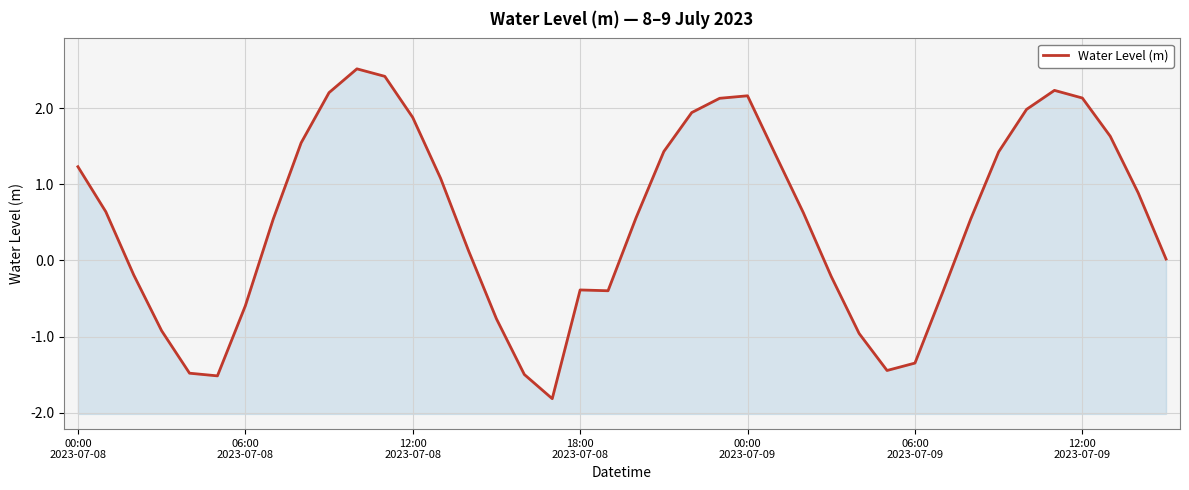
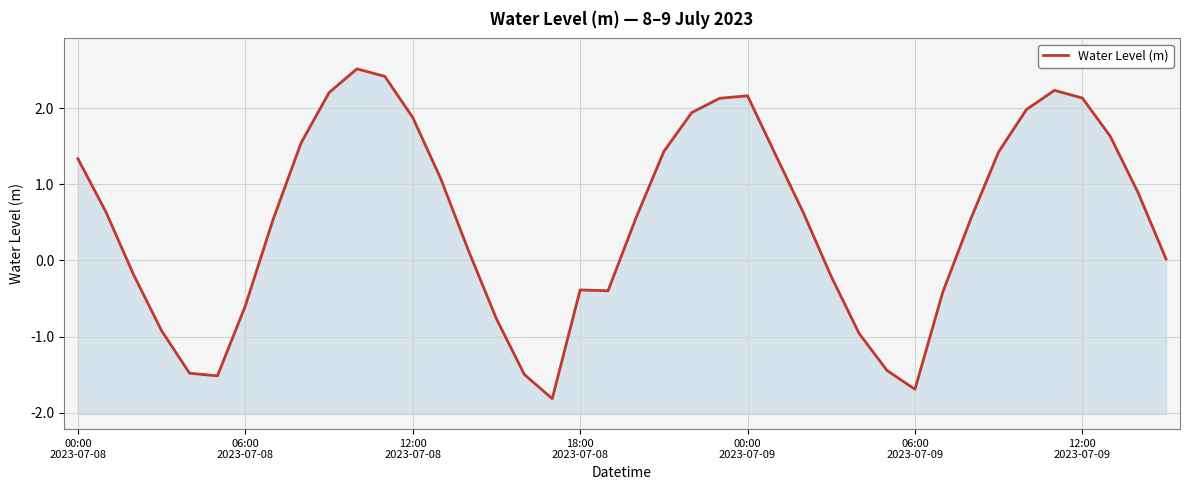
00:00 2023-07-08: 1.2 -> 1.3
06:00 2023-07-09: -1.3 -> -1.7
